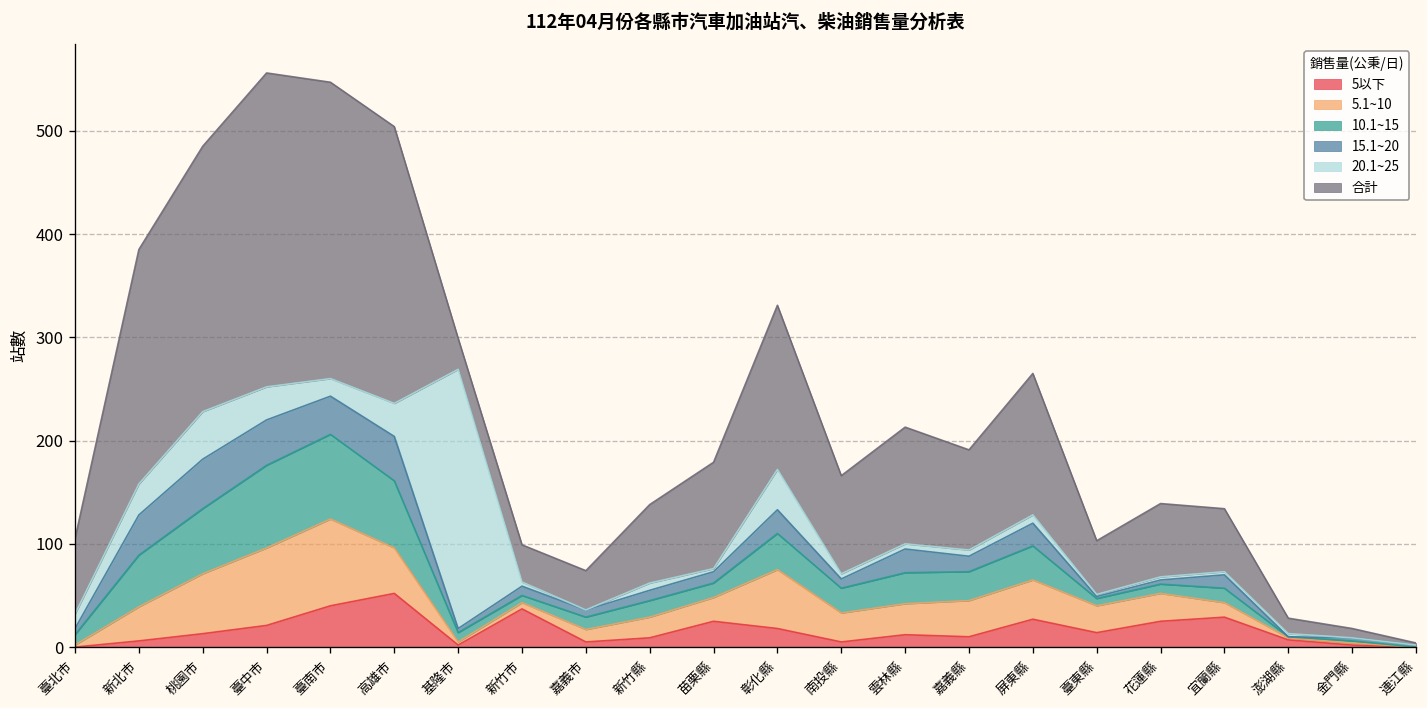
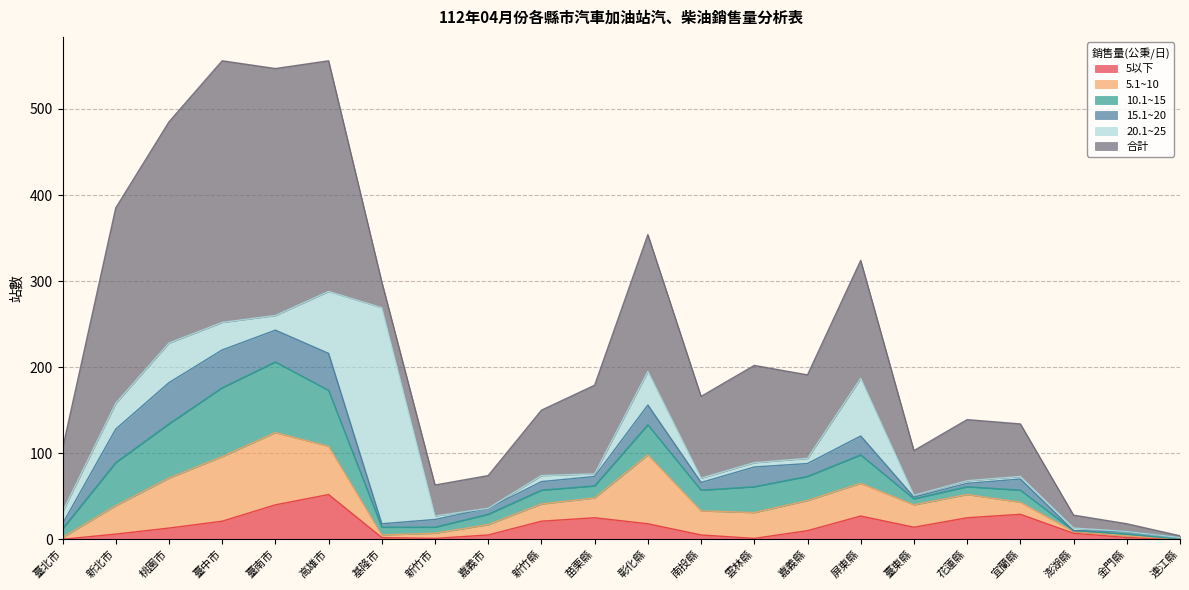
5.1~10, 高雄市: 40 -> 60
20.1~25, 高雄市: 30 -> 70
5以下, 新竹市: 40 -> 0
5以下, 新竹縣: 10 -> 20
5.1~10, 彰化縣: 60 -> 80
5以下, 雲林縣: 10 -> 0
20.1~25, 屏東縣: 10 -> 70
